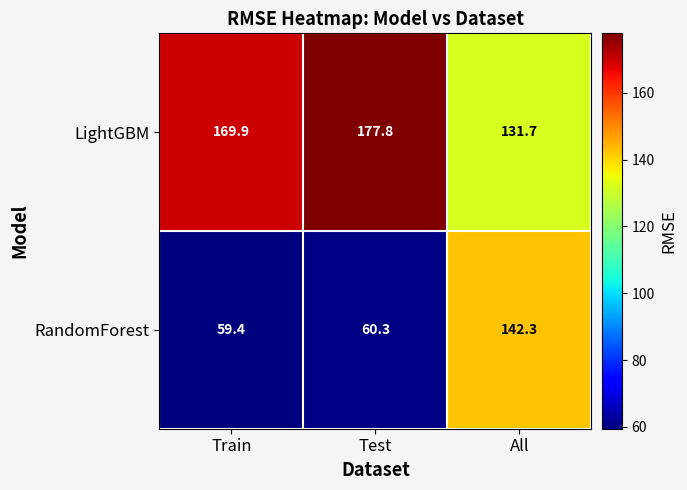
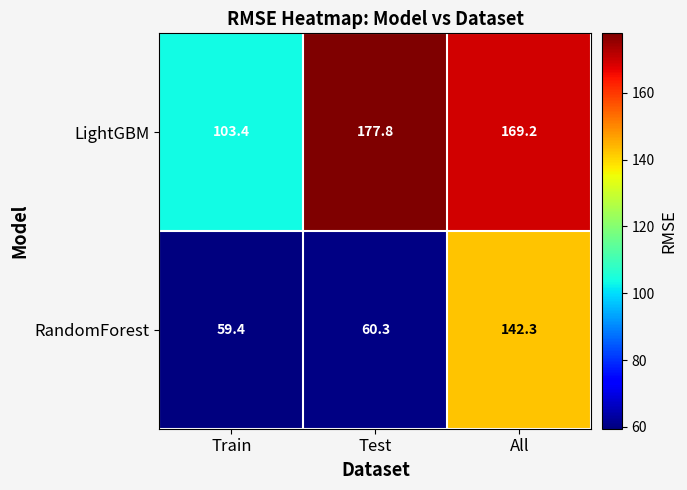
LightGBM, Train: 169.9 -> 103.4
LightGBM, All: 131.7 -> 169.2
